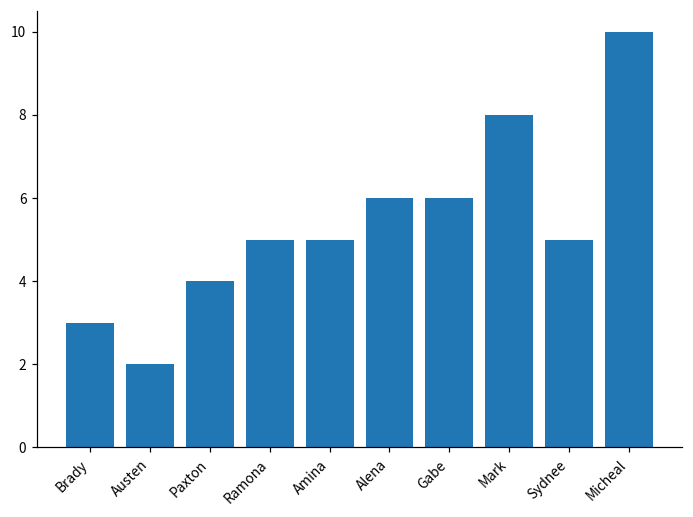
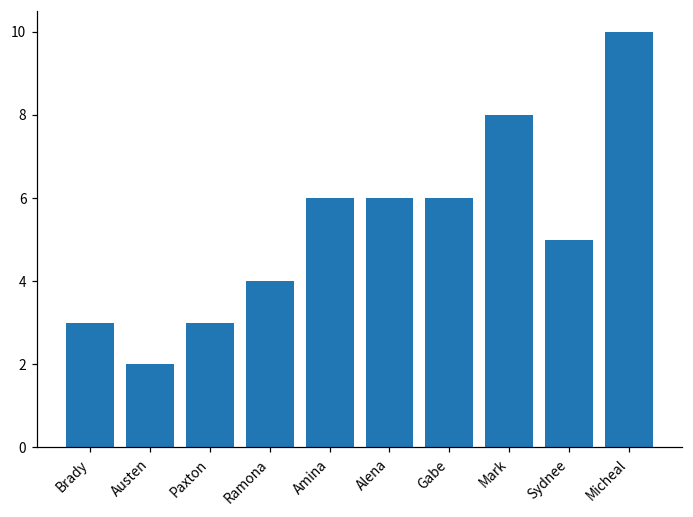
Paxton: 4 -> 3
Ramona: 5 -> 4
Amina: 5 -> 6
